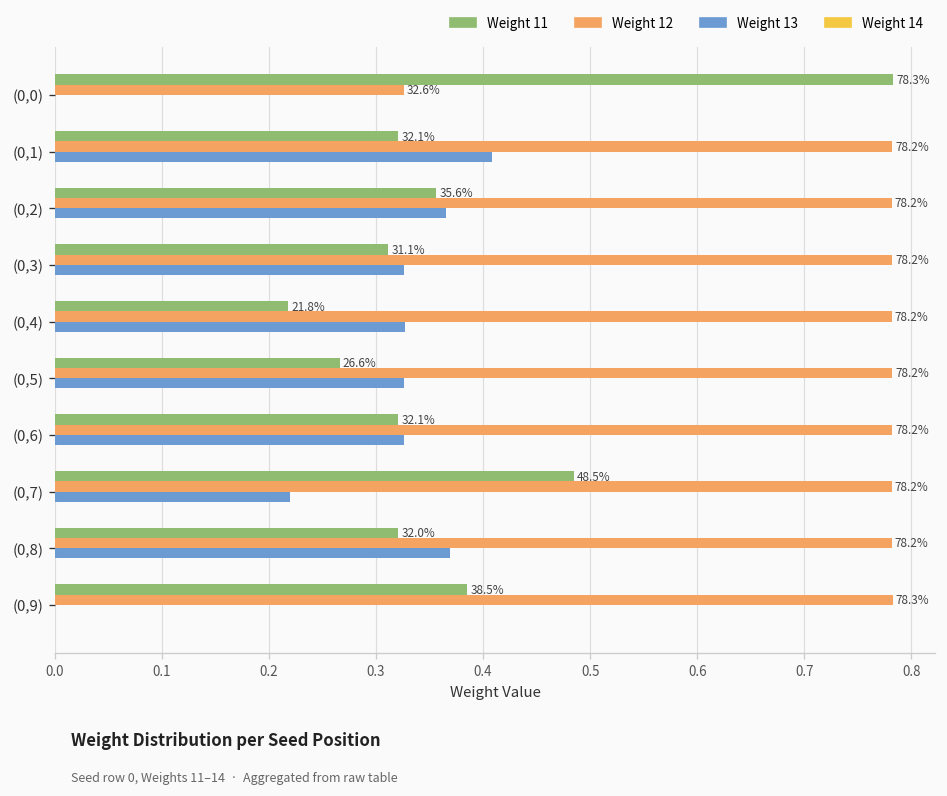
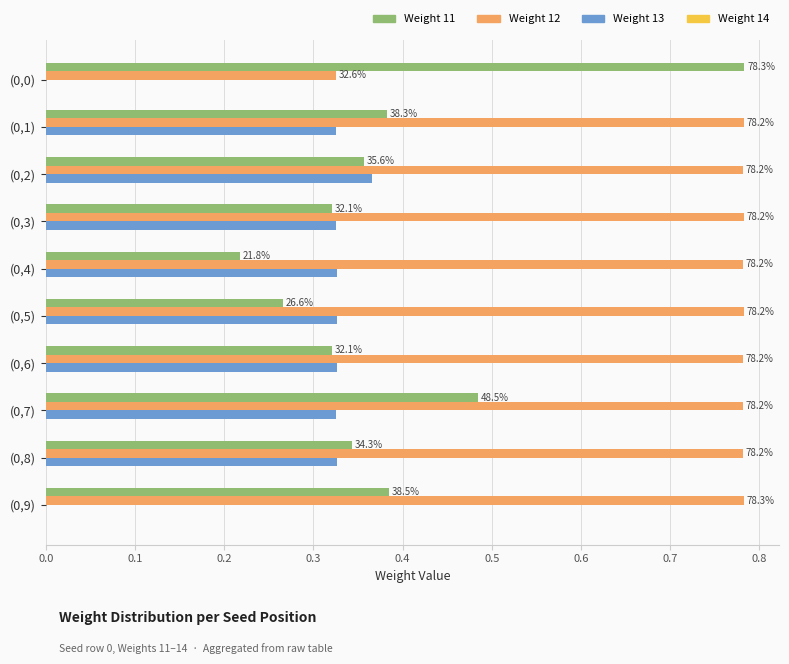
Weight 11, (0,1): 32.1% -> 38.3%
Weight 13, (0,1): 0.41 -> 0.33
Weight 11, (0,3): 31.1% -> 32.1%
Weight 13, (0,7): 0.22 -> 0.33
Weight 11, (0,8): 32.0% -> 34.3%
Weight 13, (0,8): 0.37 -> 0.33
